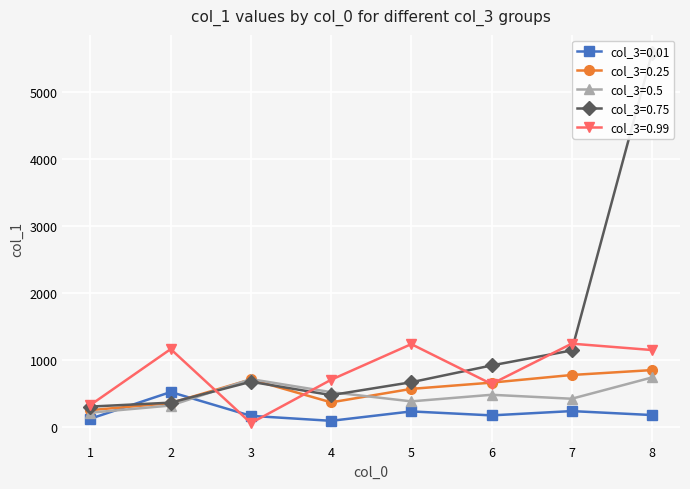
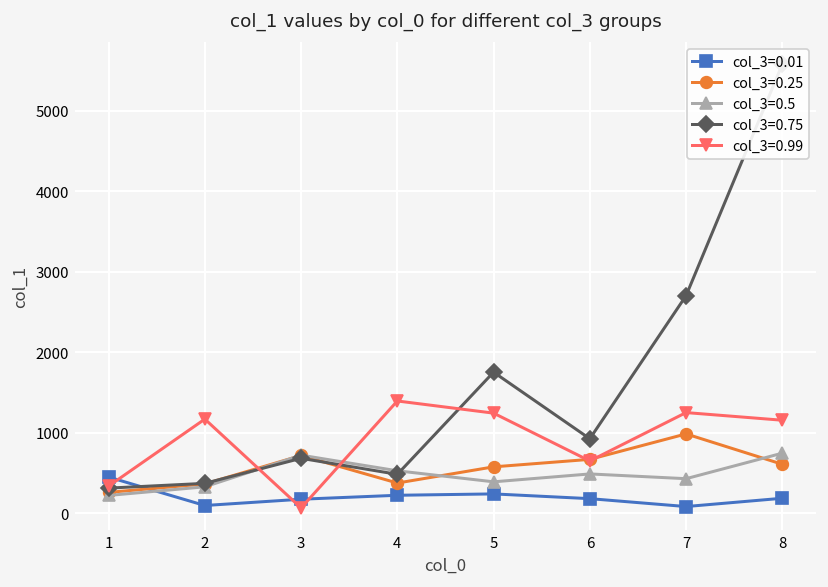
col_3=0.01, 1: 100 -> 400
col_3=0.01, 2: 500 -> 100
col_3=0.01, 4: 100 -> 200
col_3=0.99, 4: 700 -> 1400
col_3=0.75, 5: 700 -> 1800
col_3=0.01, 7: 200 -> 100
col_3=0.25, 7: 800 -> 1000
col_3=0.75, 7: 1100 -> 2700
col_3=0.25, 8: 900 -> 600
